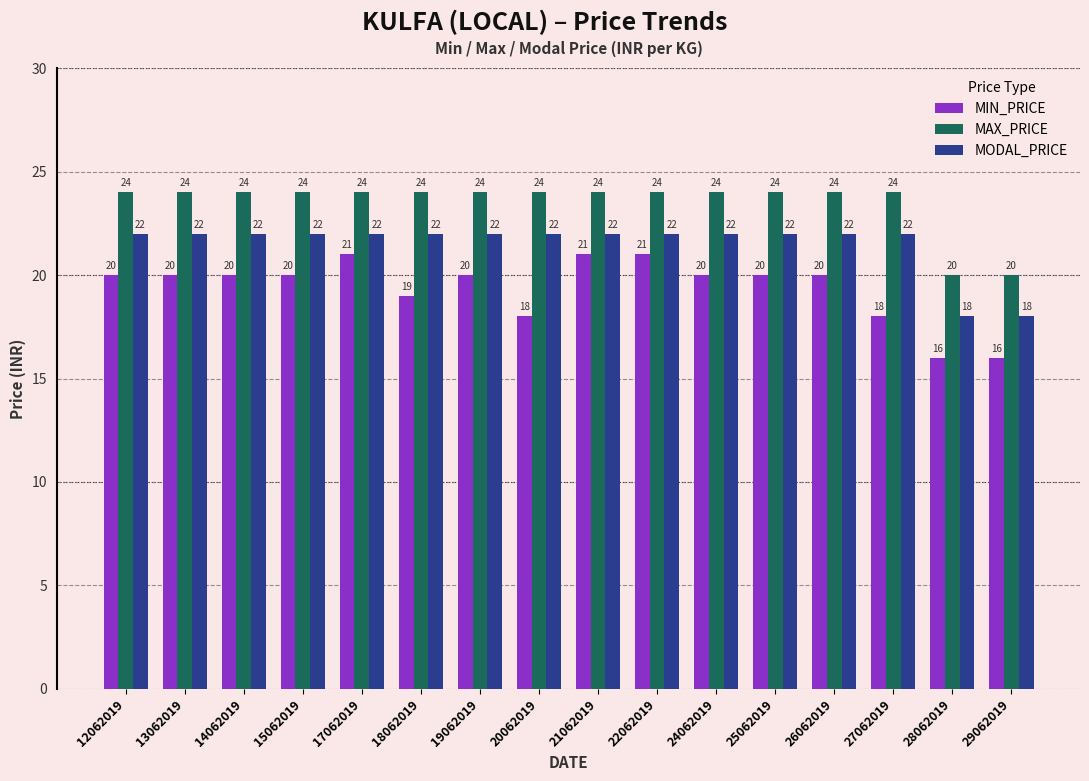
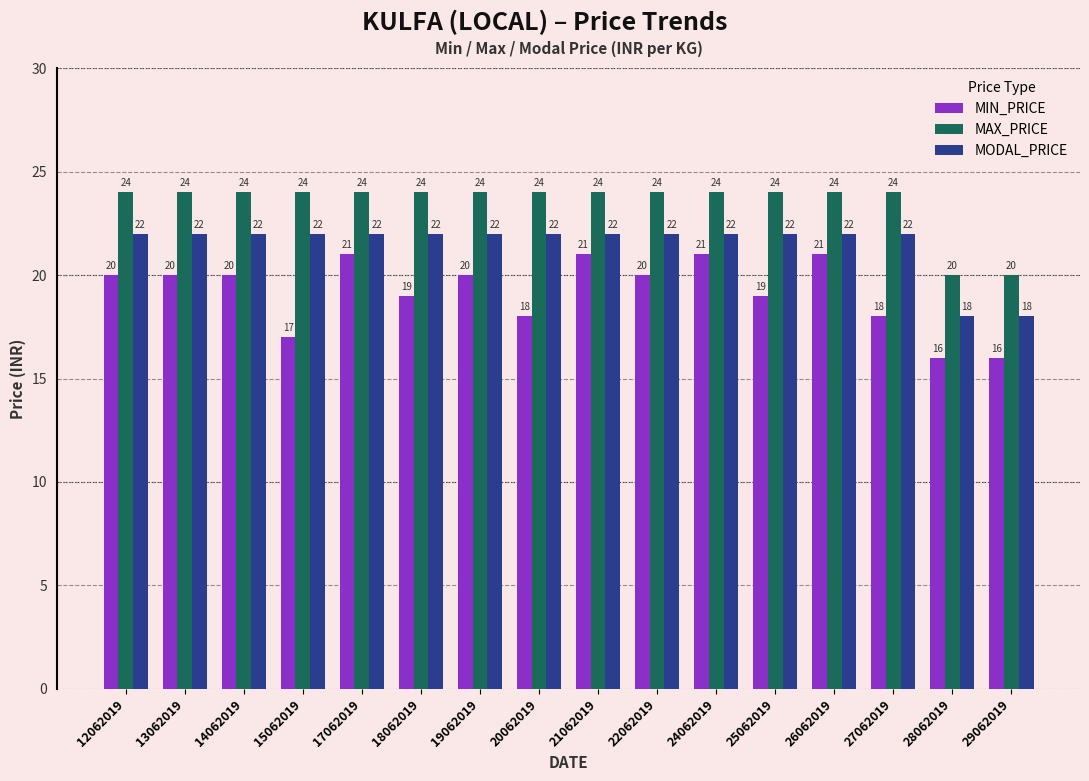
MIN_PRICE, 15062019: 20 -> 17
MIN_PRICE, 22062019: 21 -> 20
MIN_PRICE, 24062019: 20 -> 21
MIN_PRICE, 25062019: 20 -> 19
MIN_PRICE, 26062019: 20 -> 21
